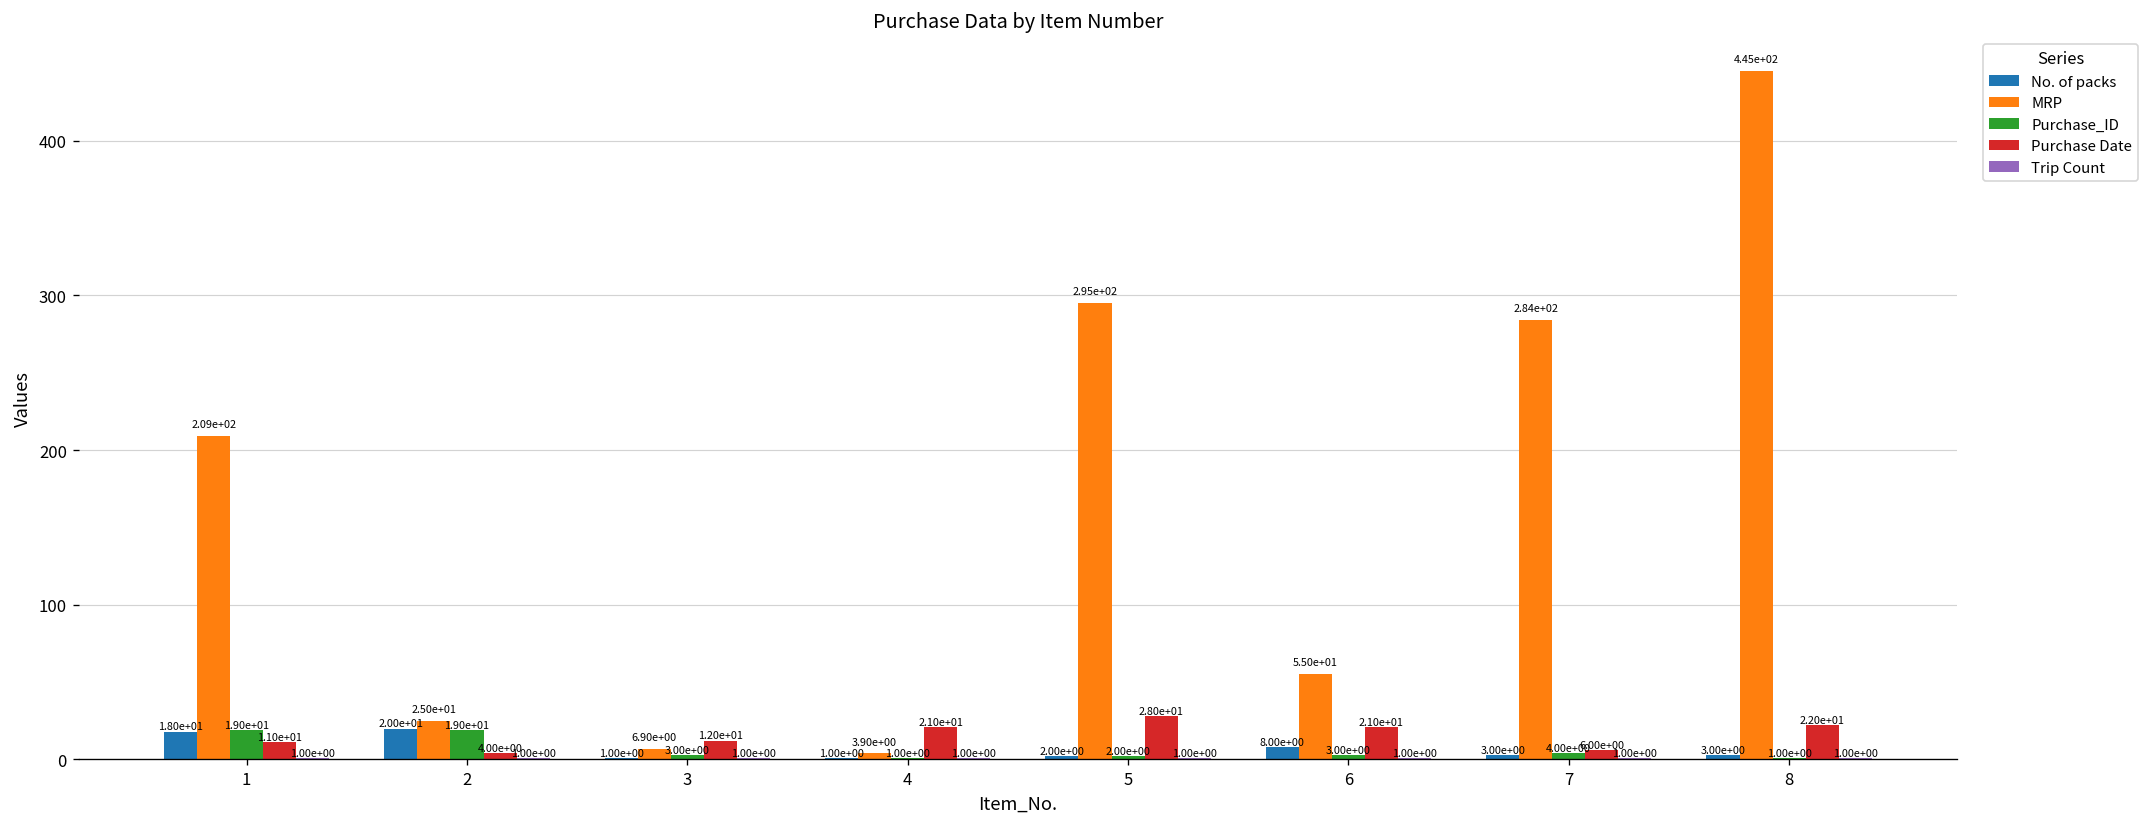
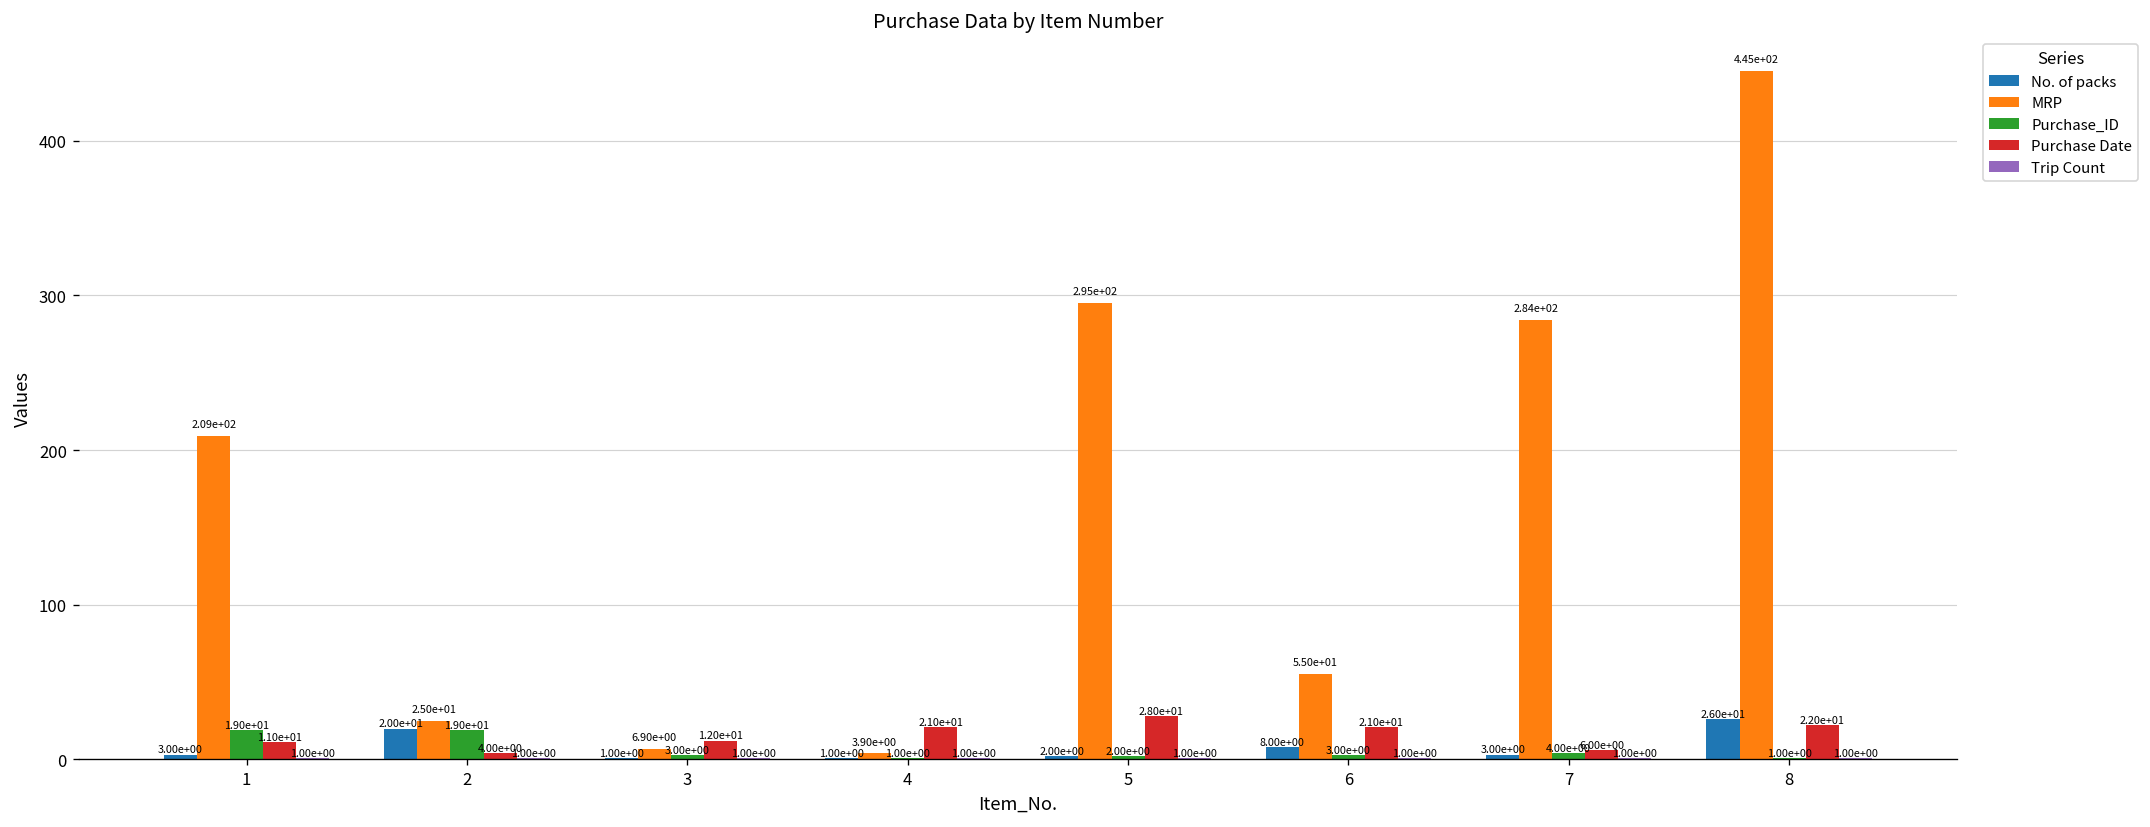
No. of packs, 1: 1.80e+01 -> 3.00e+00
No. of packs, 8: 3.00e+00 -> 2.60e+01
